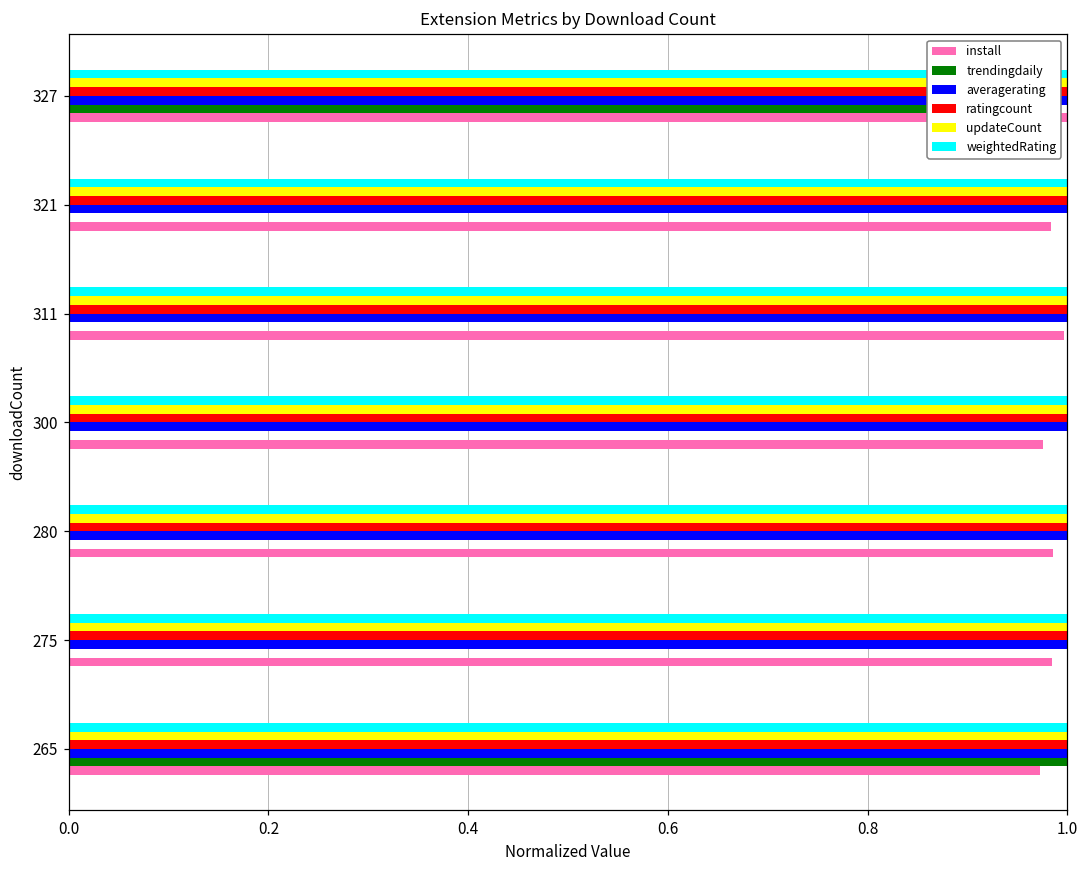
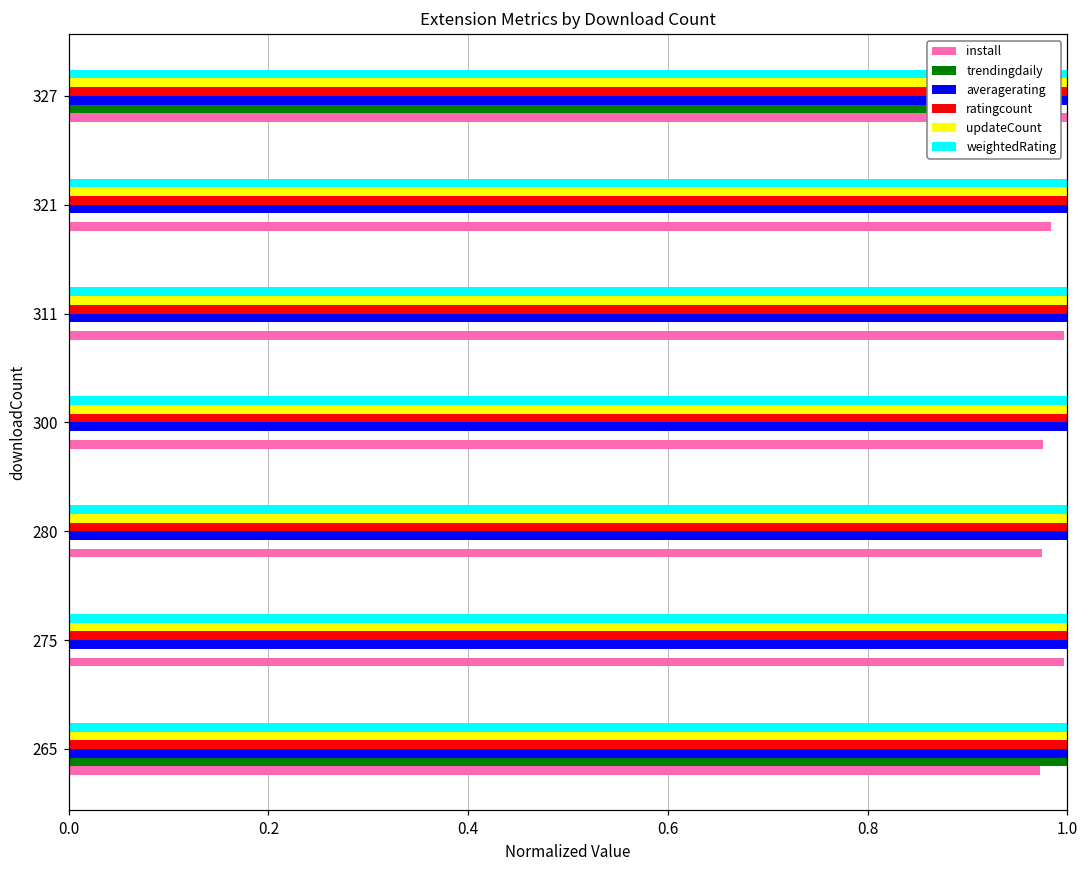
install, 280: 0.99 -> 0.98
install, 275: 0.98 -> 1.00
